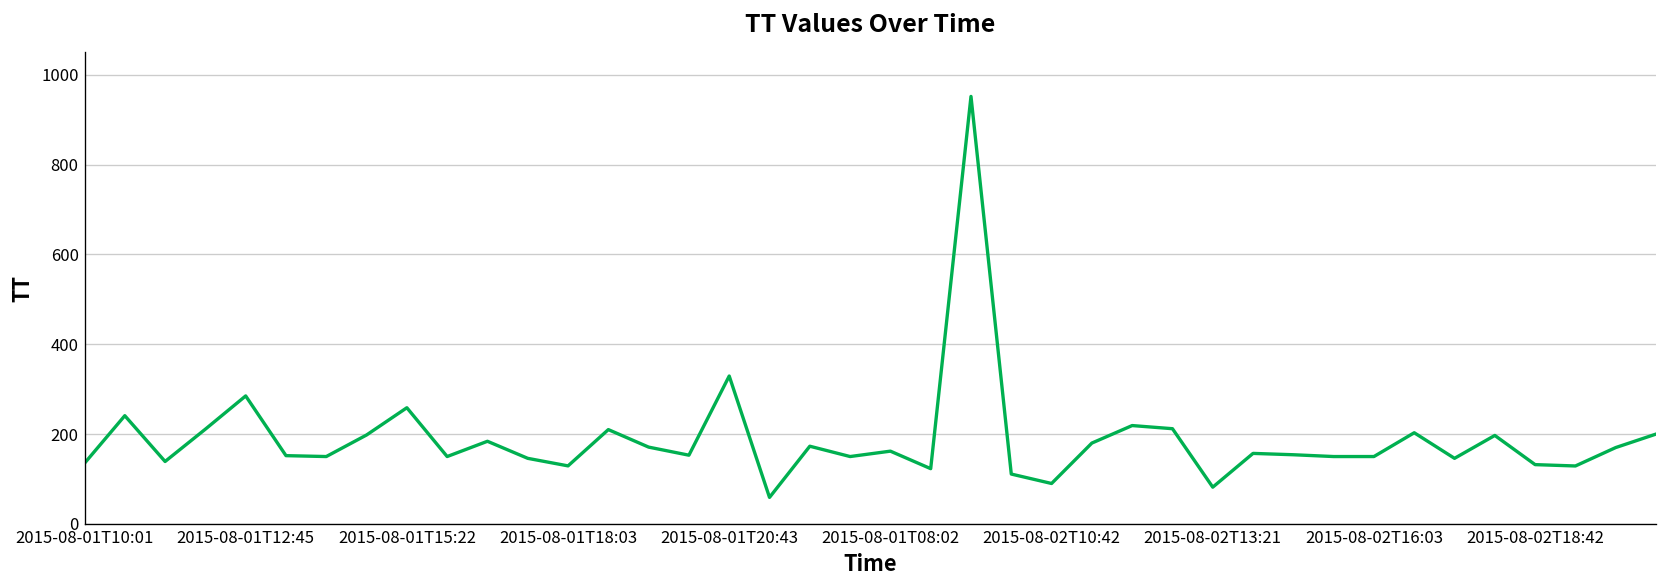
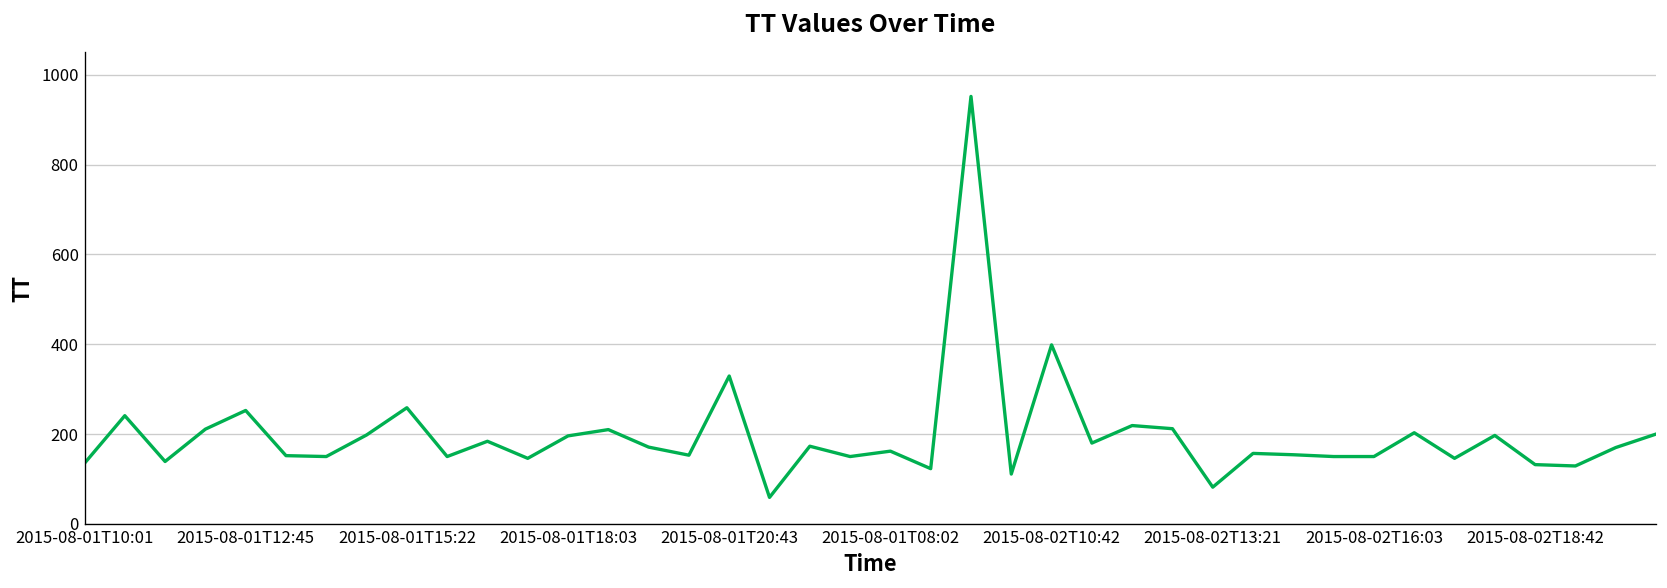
2015-08-01T12:45: 290 -> 250
2015-08-01T18:03: 130 -> 200
2015-08-02T10:42: 90 -> 400
